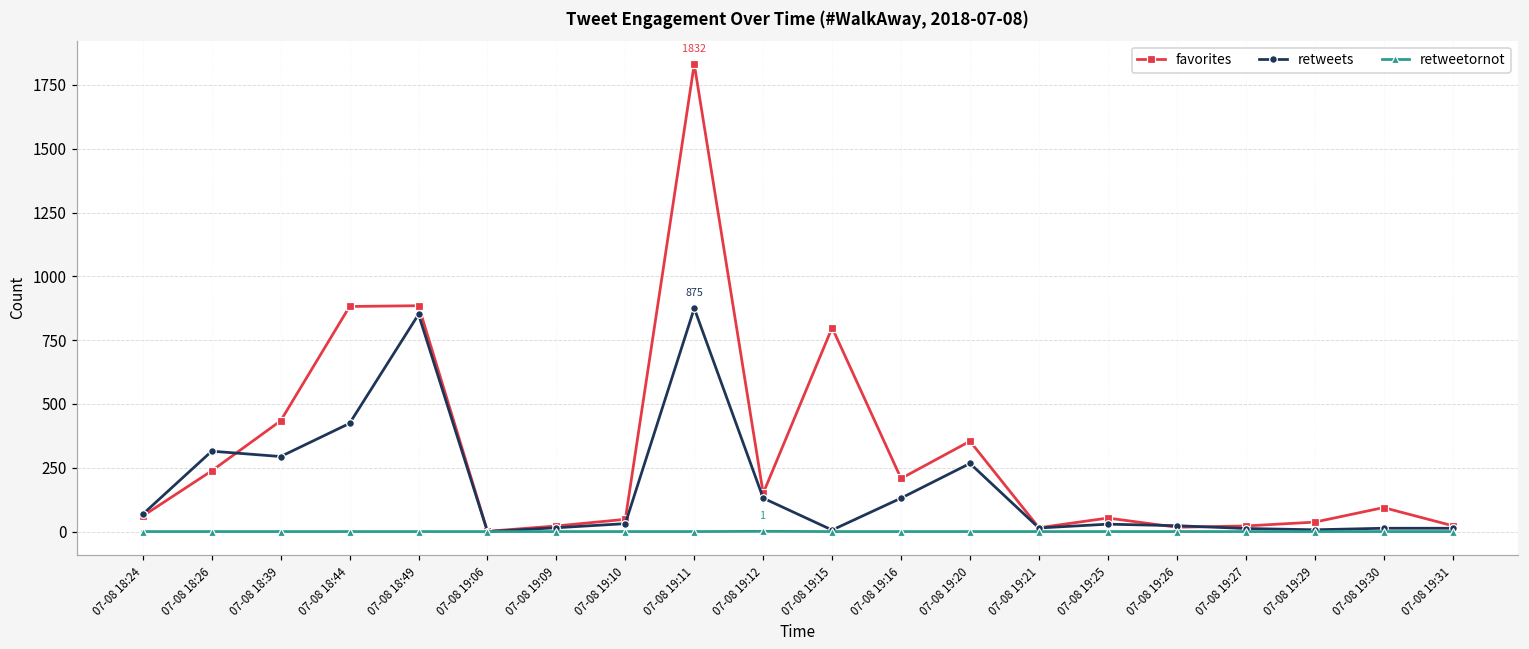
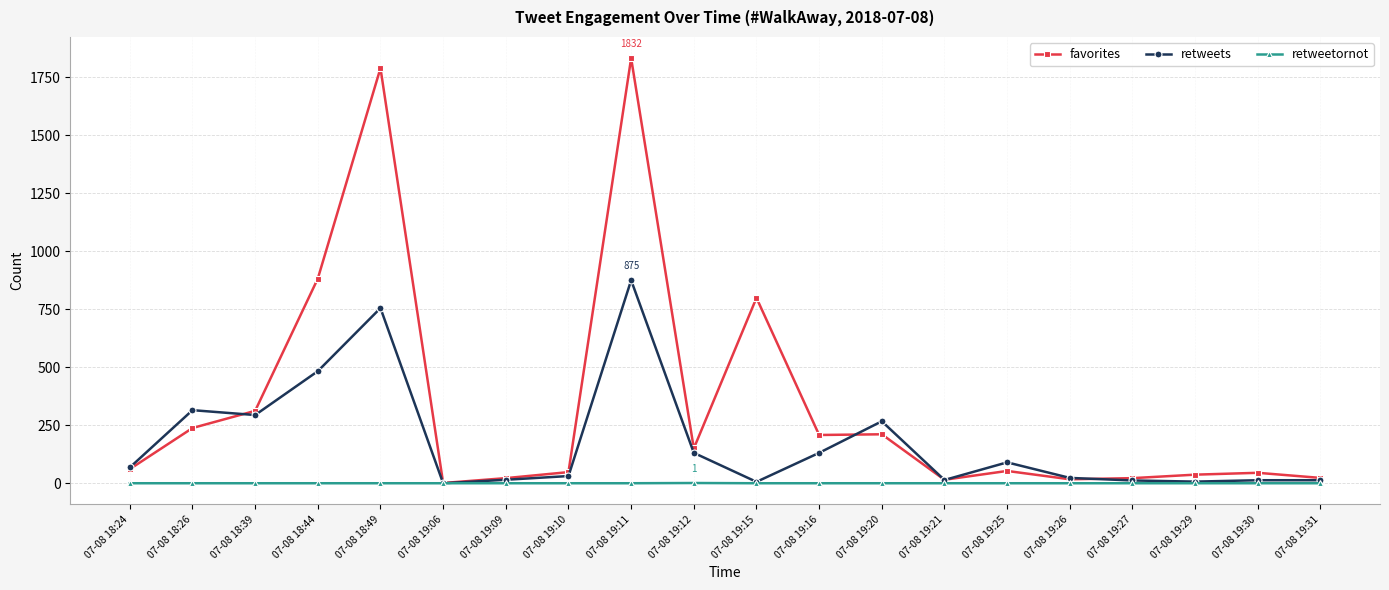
favorites, 07-08 18:39: 430 -> 310
retweets, 07-08 18:44: 420 -> 480
favorites, 07-08 18:49: 890 -> 1790
retweets, 07-08 18:49: 850 -> 760
favorites, 07-08 19:20: 350 -> 210
retweets, 07-08 19:25: 30 -> 90
favorites, 07-08 19:30: 90 -> 50
